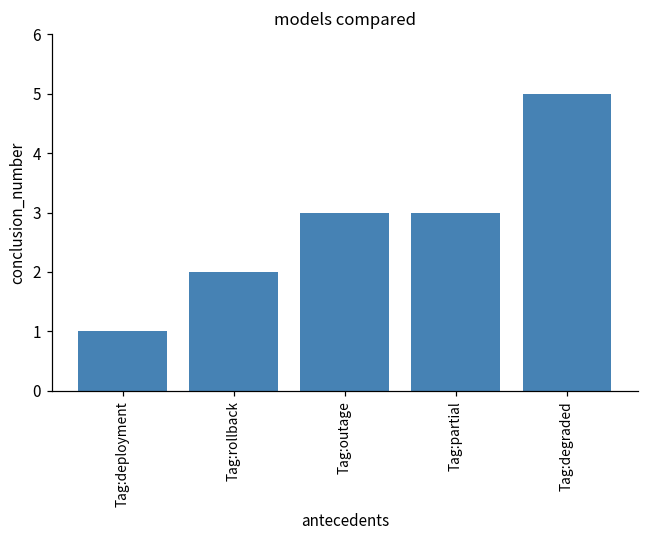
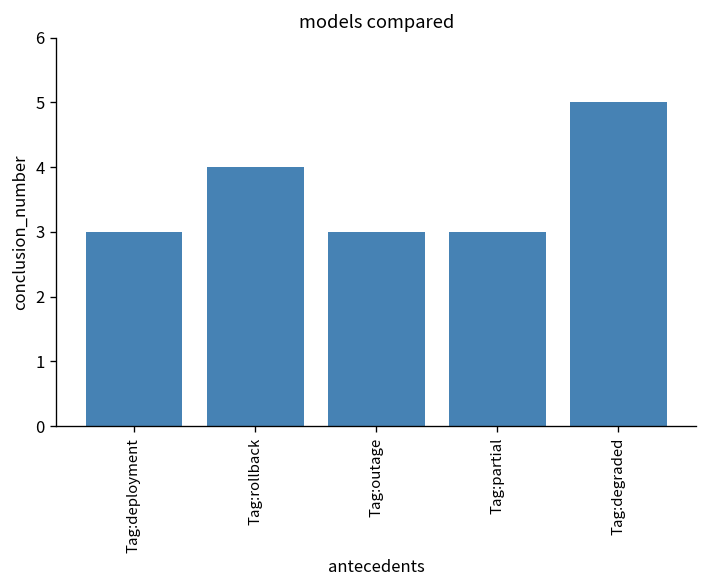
Tag:deployment: 1 -> 3
Tag:rollback: 2 -> 4
